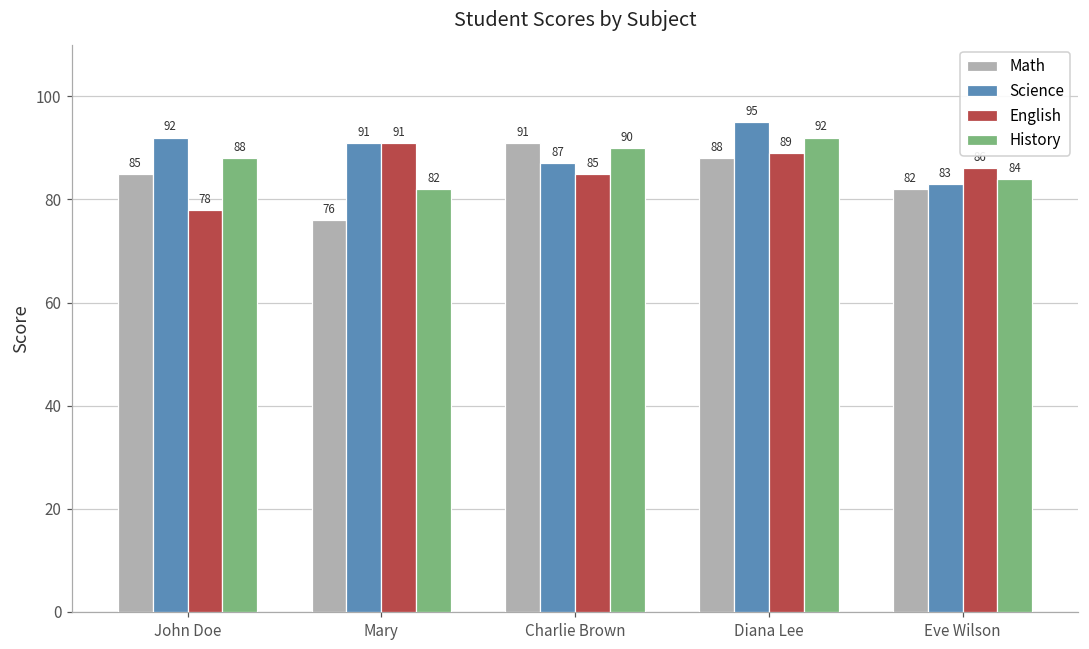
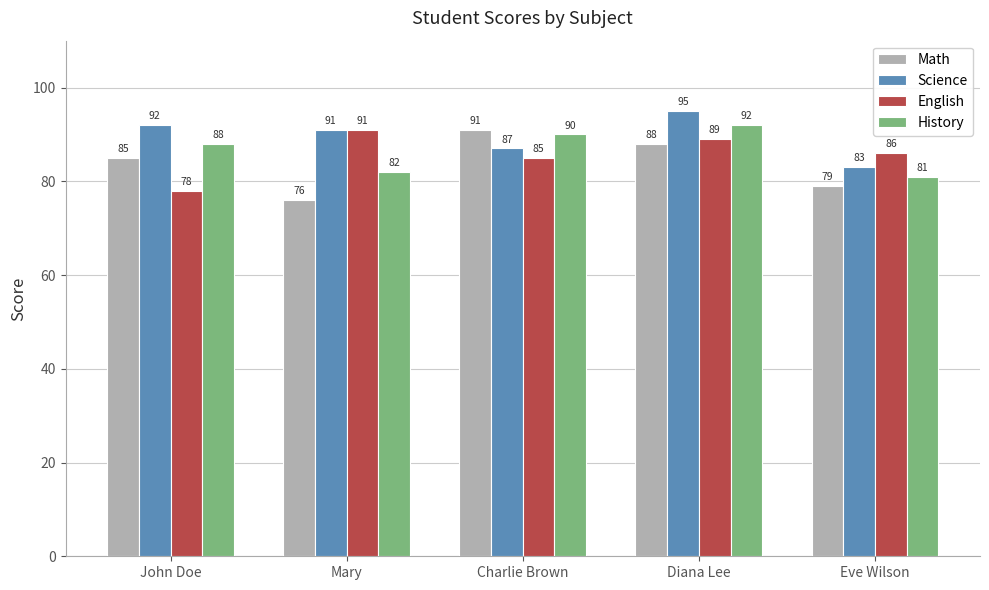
Math, Eve Wilson: 82 -> 79
History, Eve Wilson: 84 -> 81
